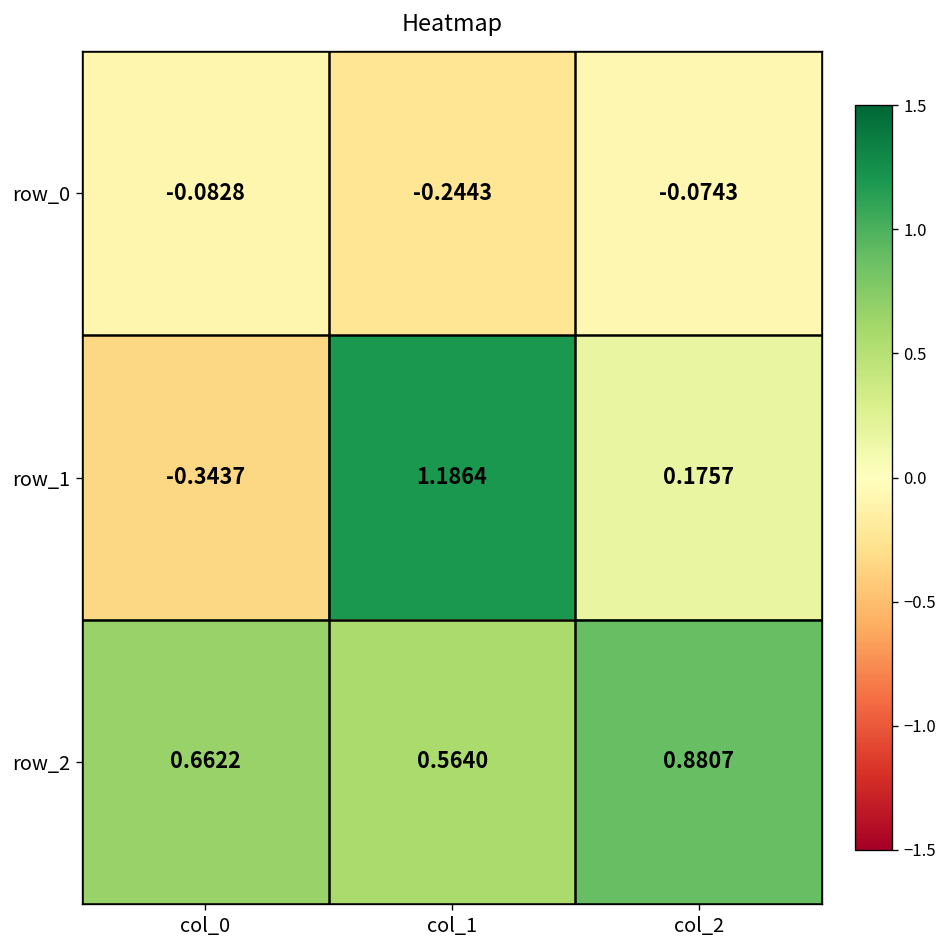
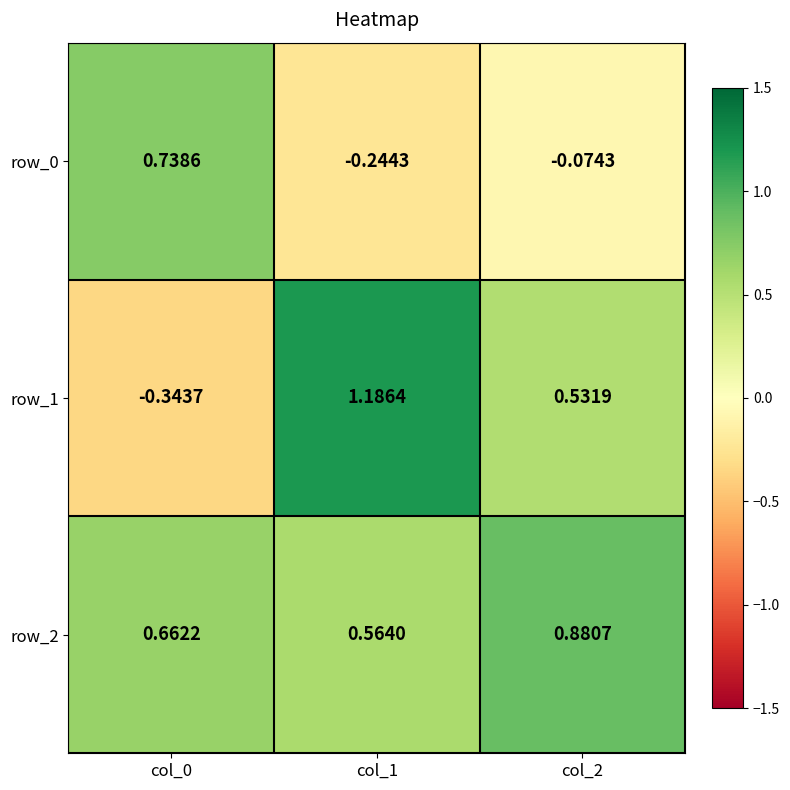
row_0, col_0: -0.0828 -> 0.7386
row_1, col_2: 0.1757 -> 0.5319
